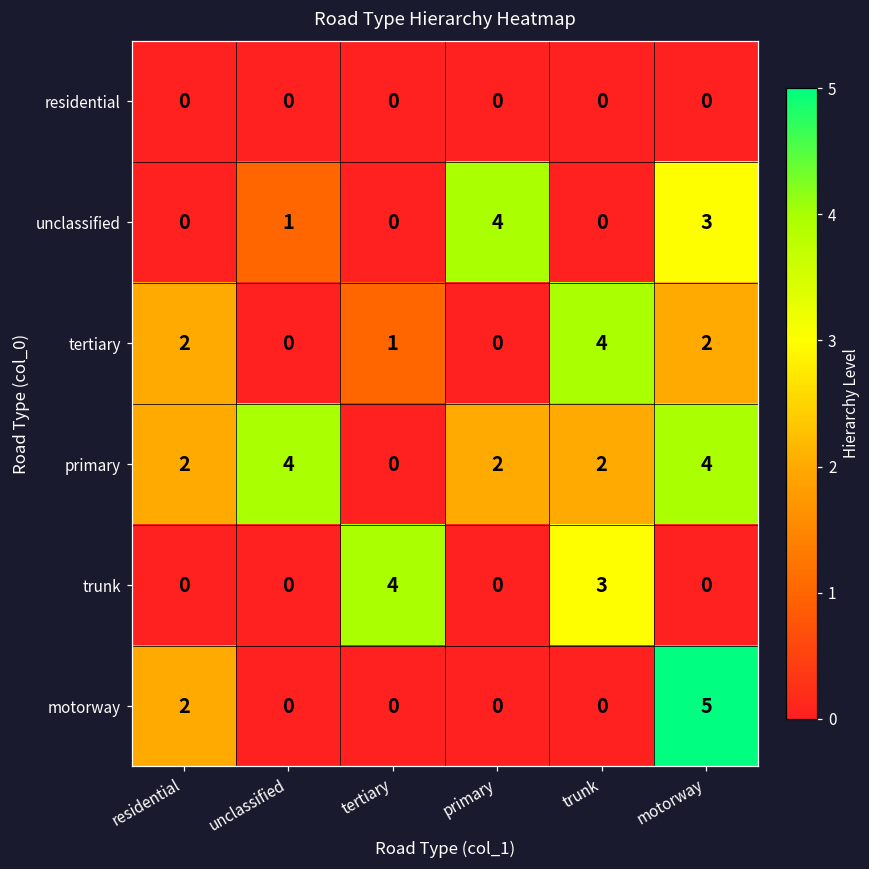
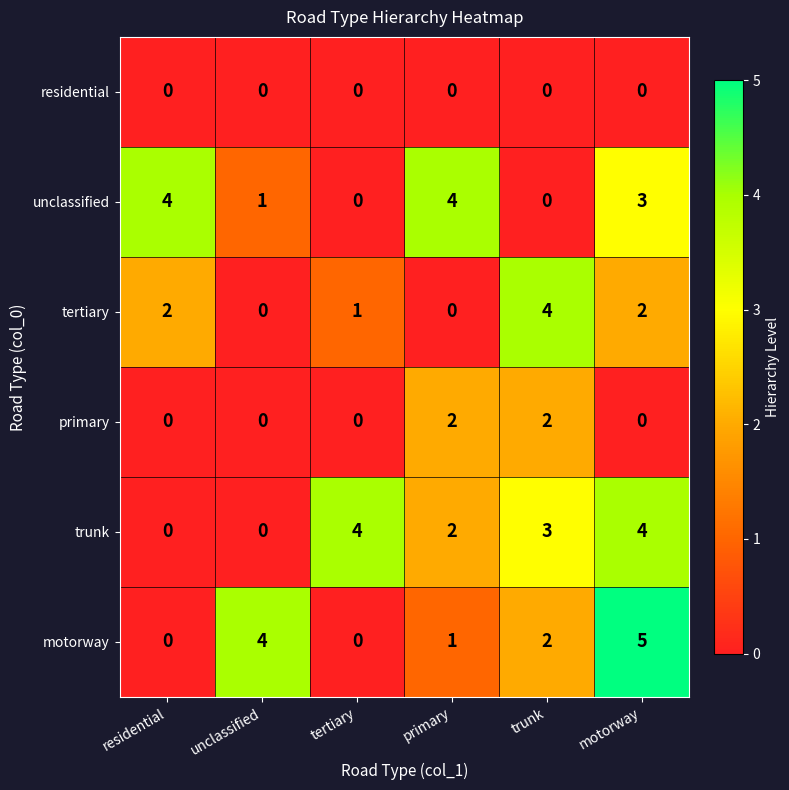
unclassified, residential: 0 -> 4
primary, residential: 2 -> 0
primary, unclassified: 4 -> 0
primary, motorway: 4 -> 0
trunk, primary: 0 -> 2
trunk, motorway: 0 -> 4
motorway, residential: 2 -> 0
motorway, unclassified: 0 -> 4
motorway, primary: 0 -> 1
motorway, trunk: 0 -> 2
